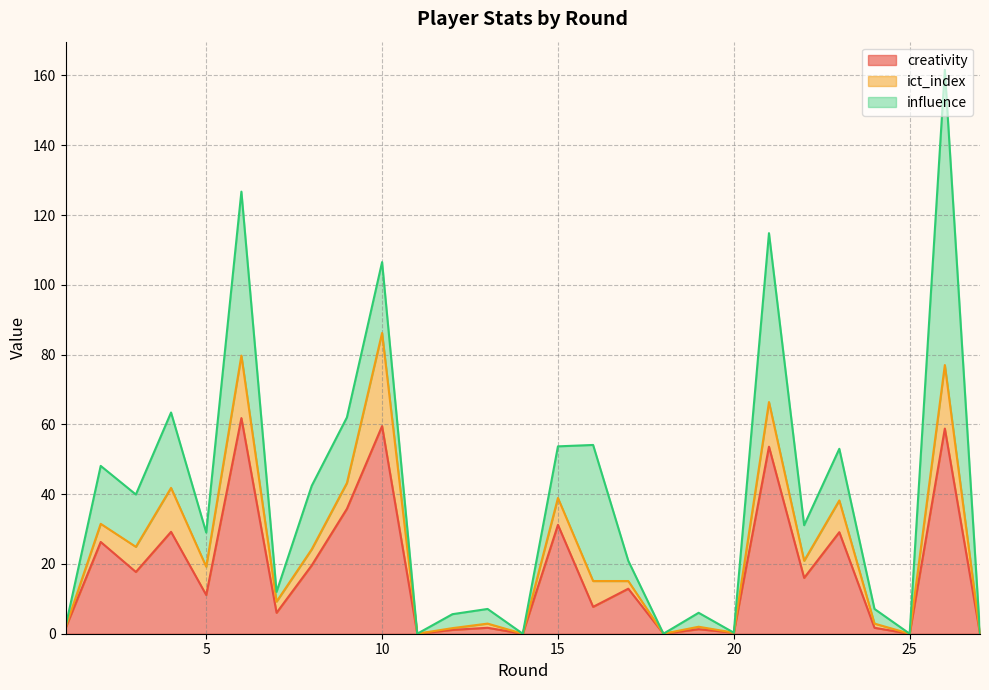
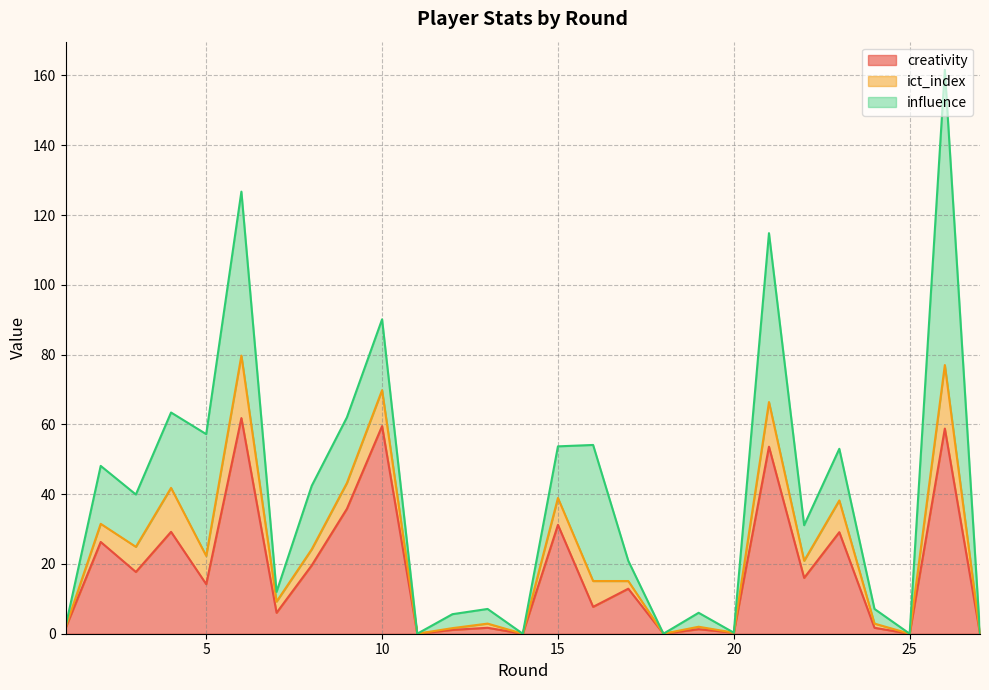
creativity, 5: 11 -> 14
influence, 5: 10 -> 35
ict_index, 10: 27 -> 10
